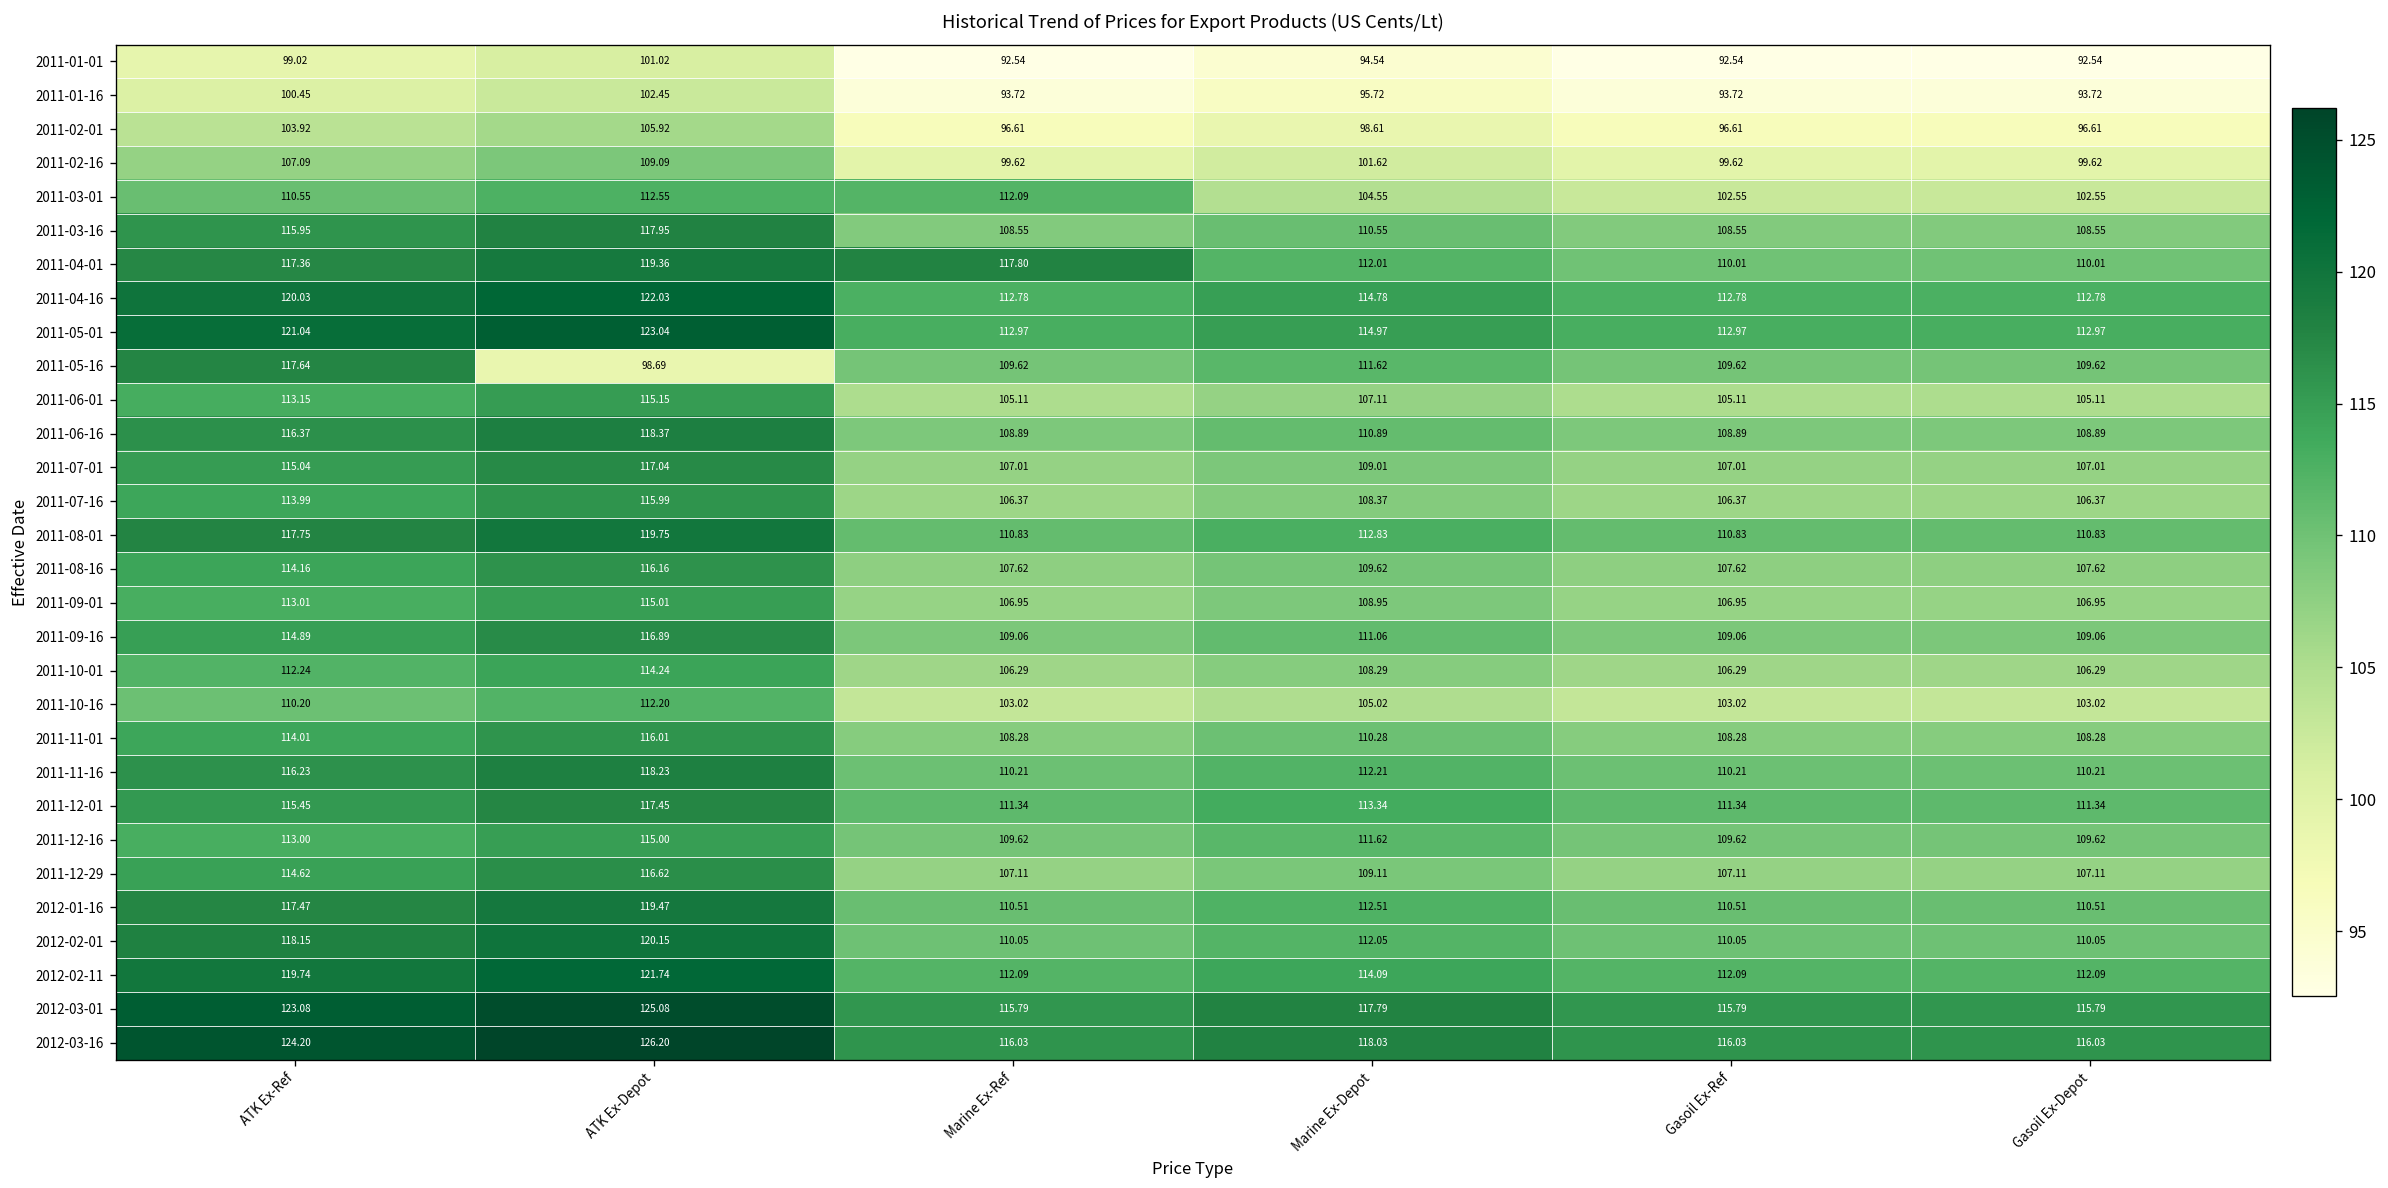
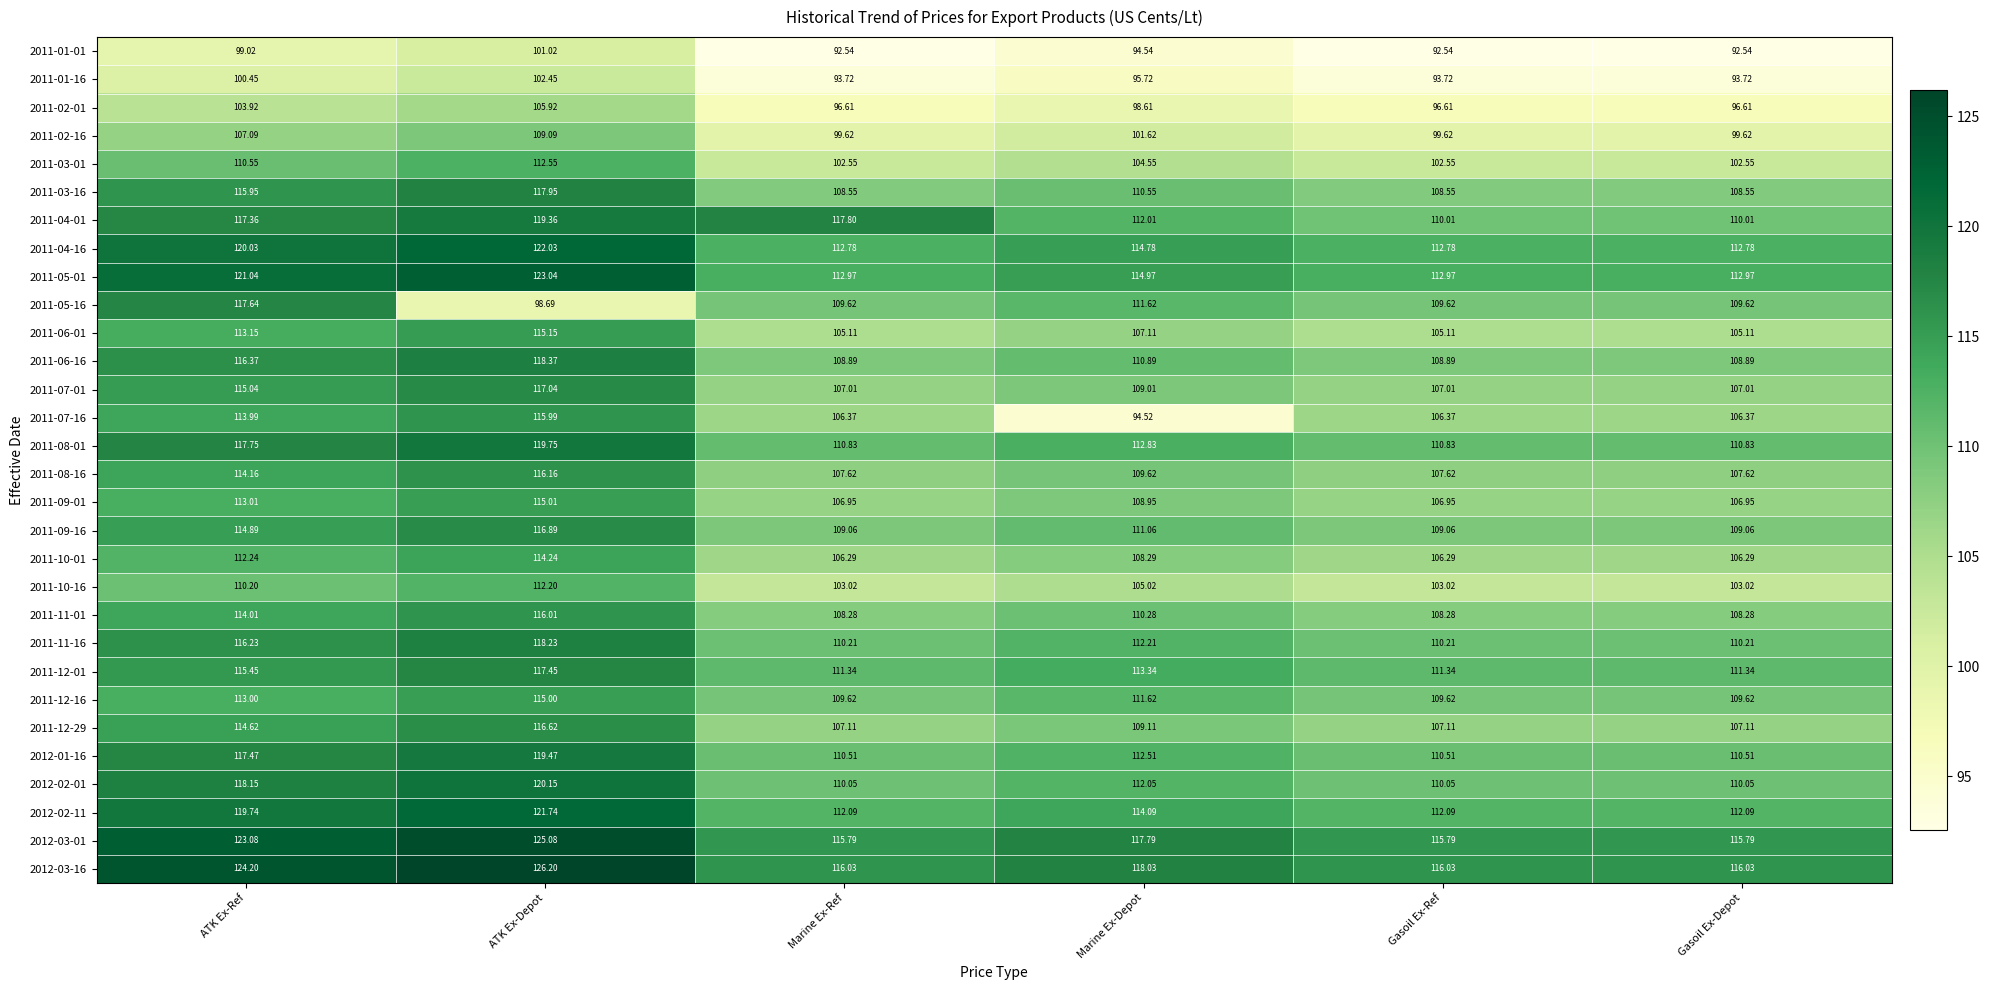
2011-03-01, Marine Ex-Ref: 112.09 -> 102.55
2011-07-16, Marine Ex-Depot: 108.37 -> 94.52
